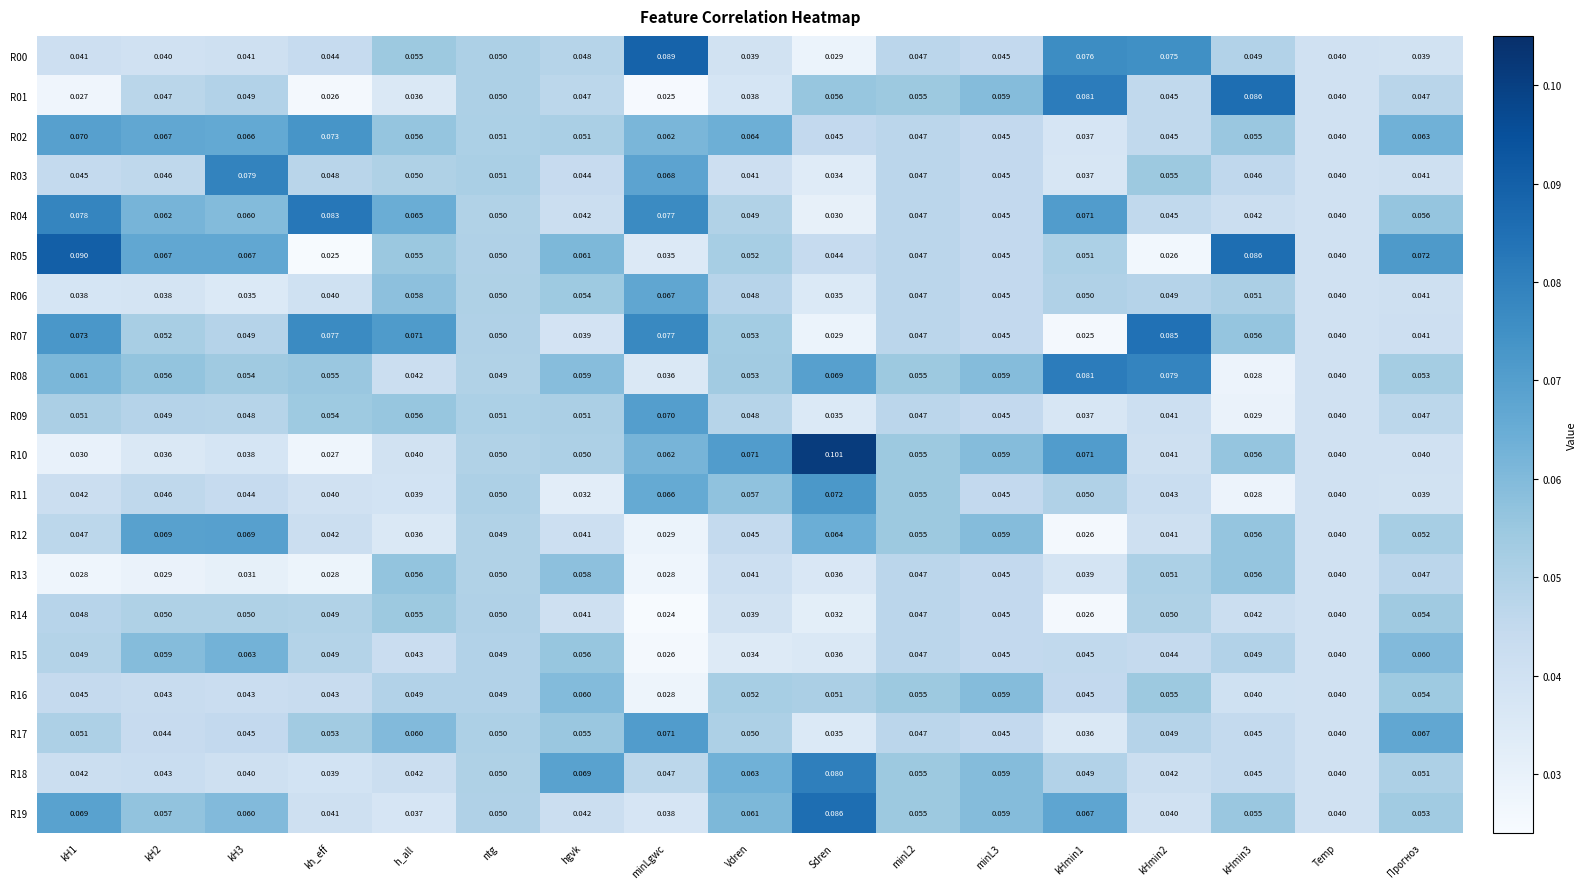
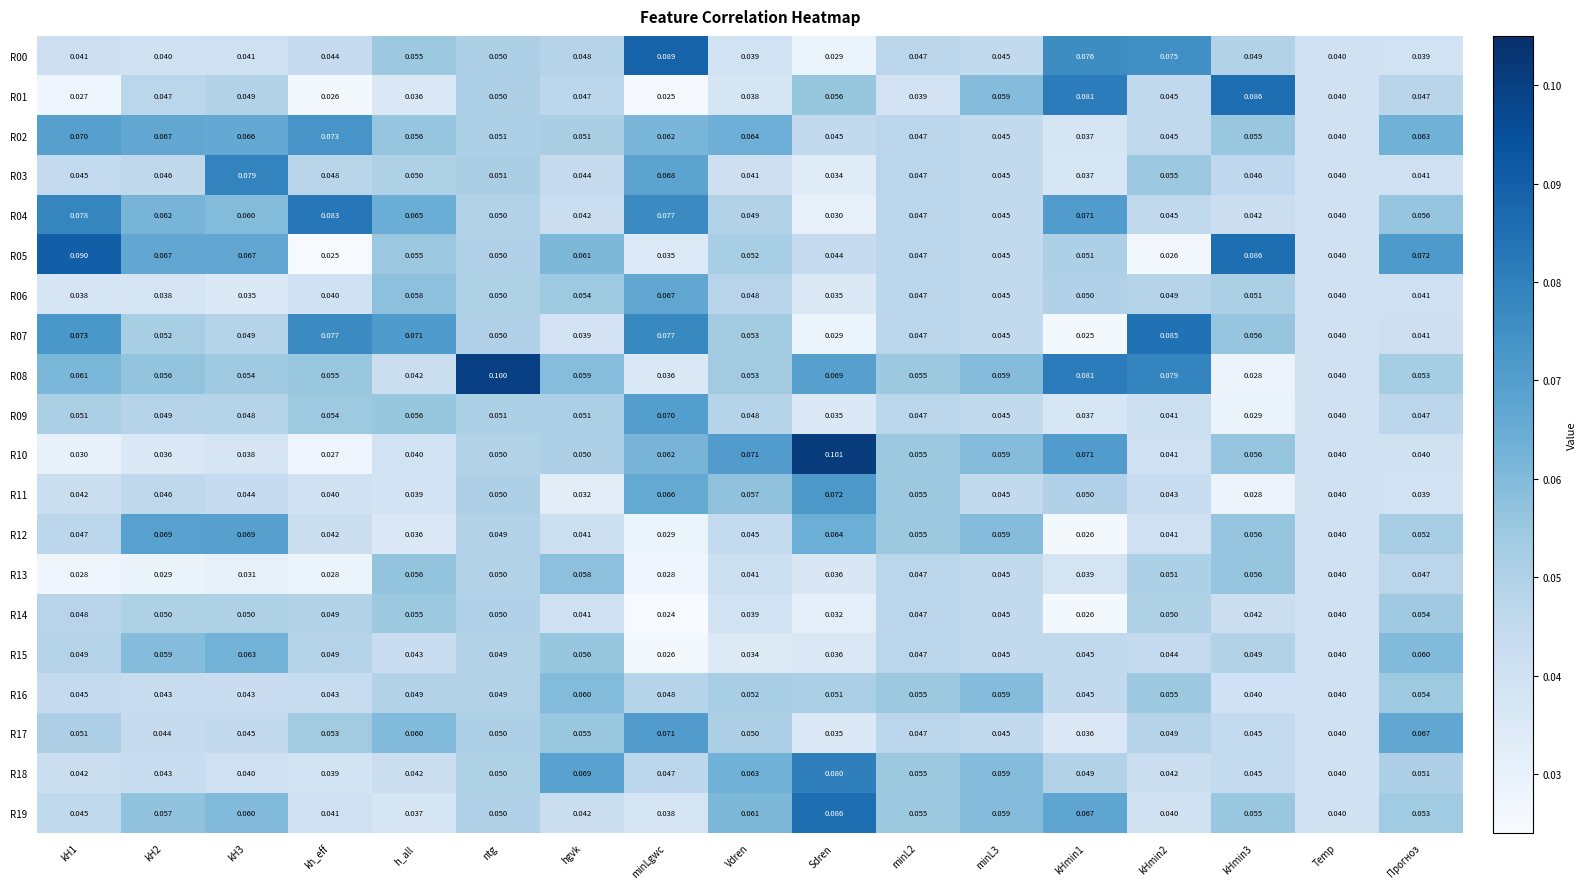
R01, minL2: 0.055 -> 0.039
R08, ntg: 0.049 -> 0.100
R16, minLgwc: 0.028 -> 0.048
R19, kH1: 0.069 -> 0.045
